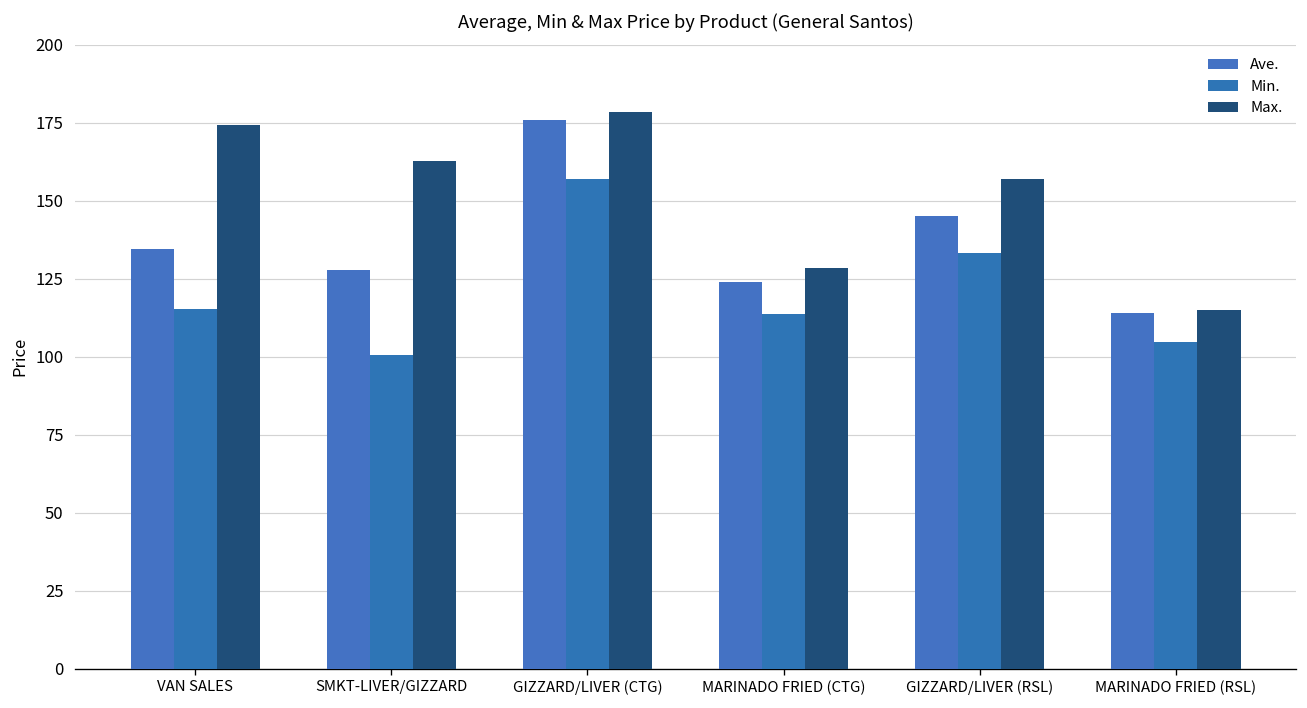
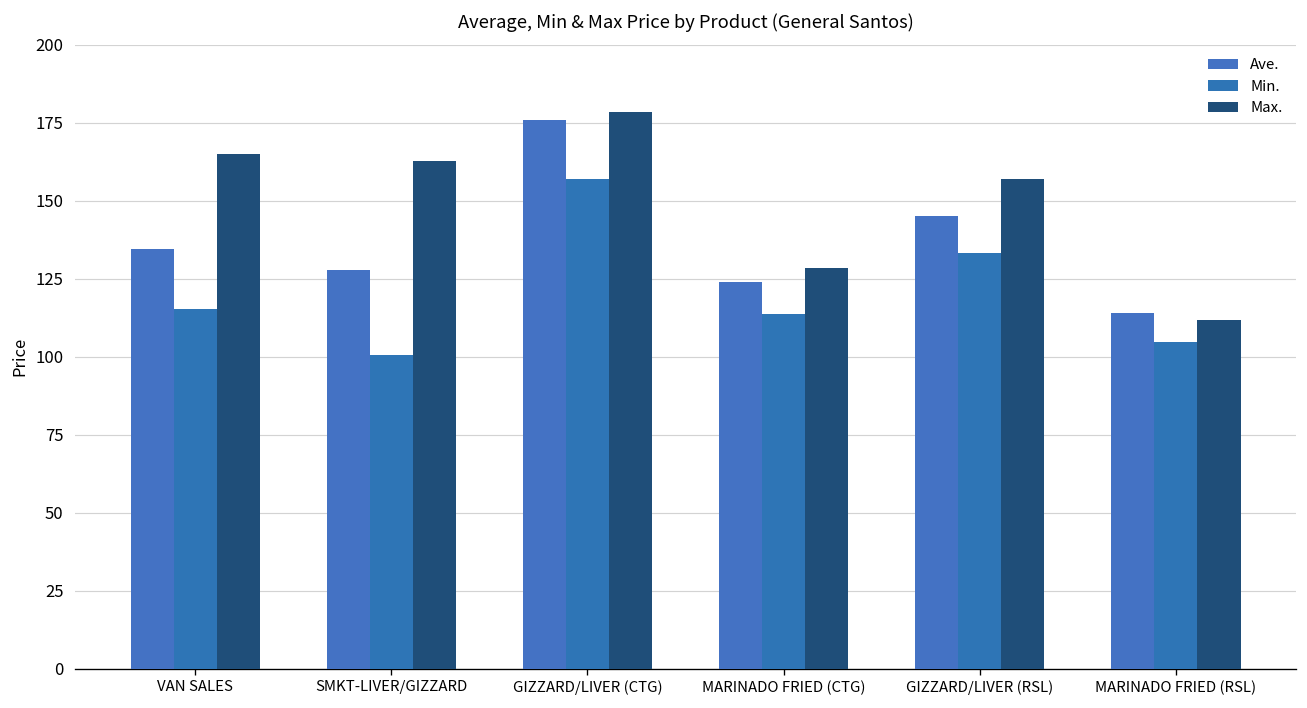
Max., VAN SALES: 174 -> 165
Max., MARINADO FRIED (RSL): 115 -> 112
